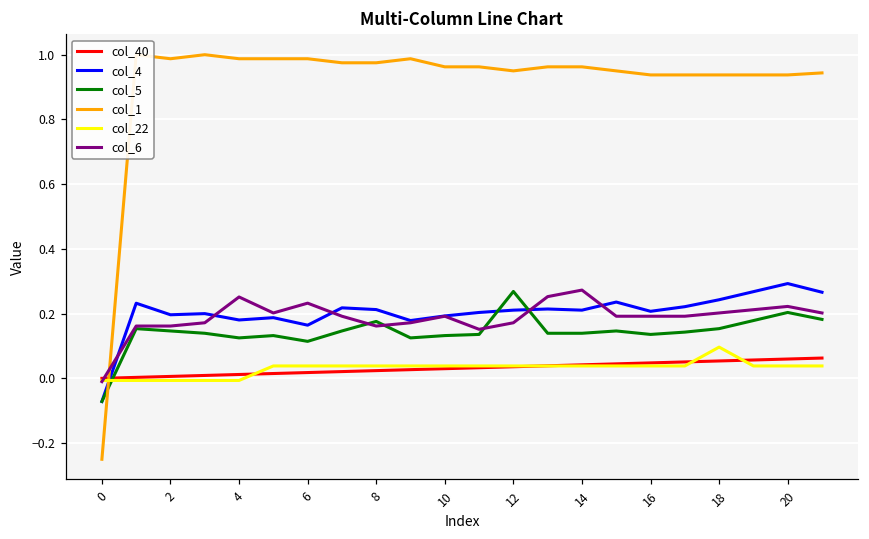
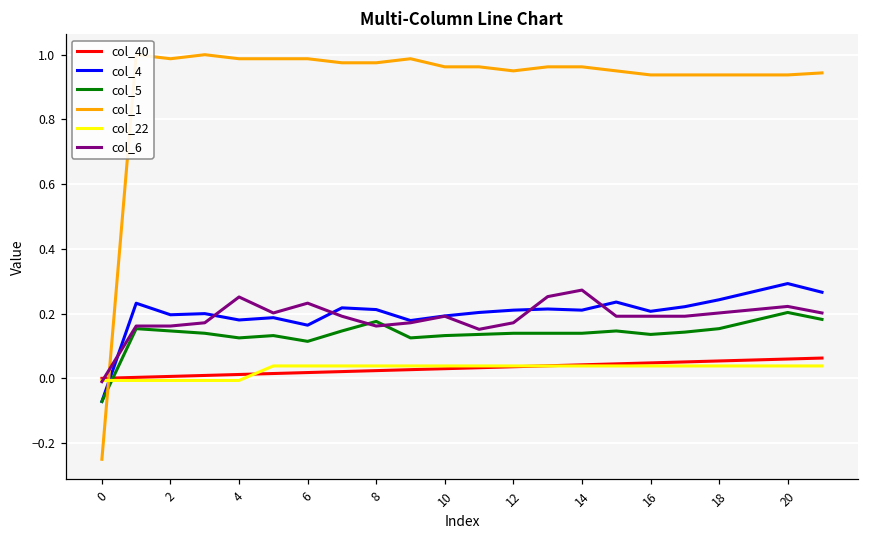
col_5, 12: 0.27 -> 0.14
col_22, 18: 0.10 -> 0.04
